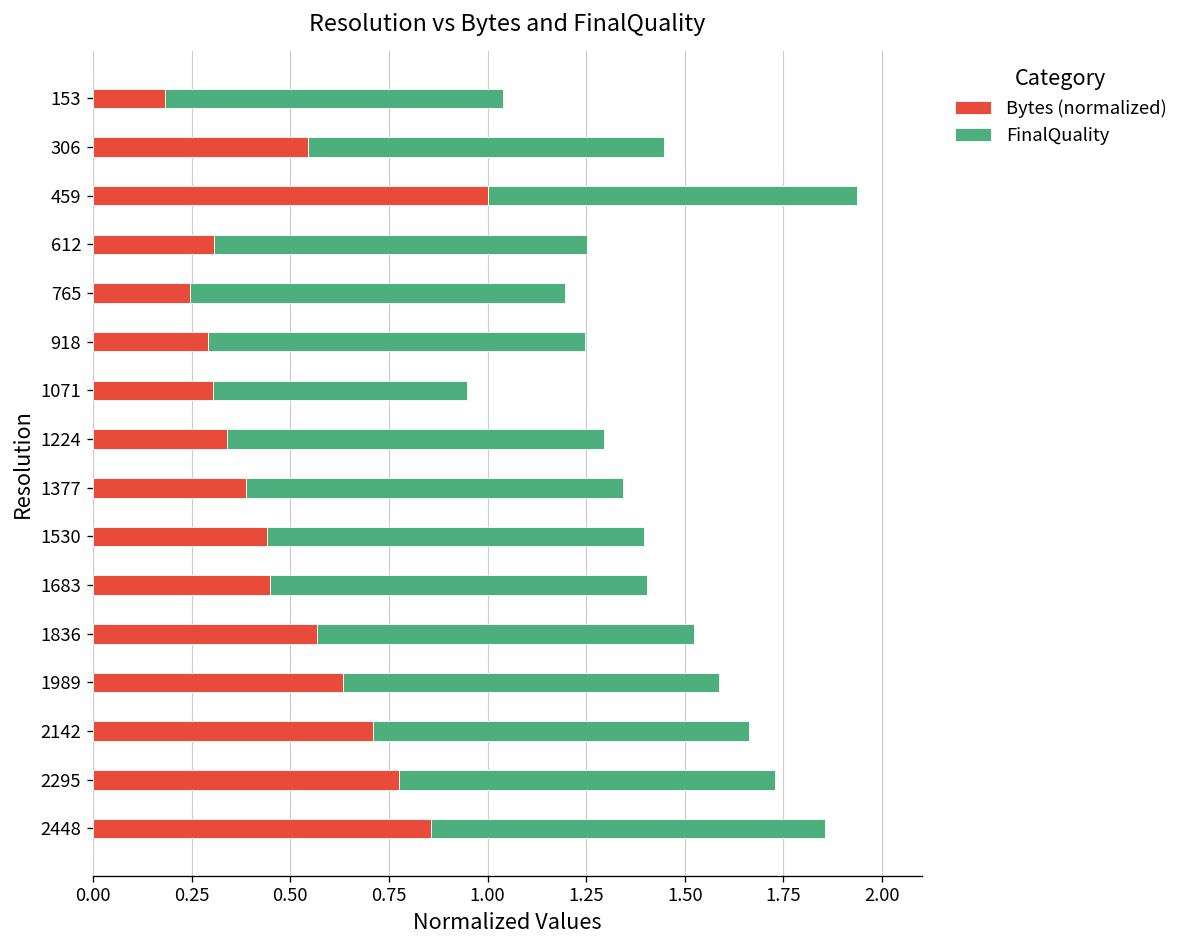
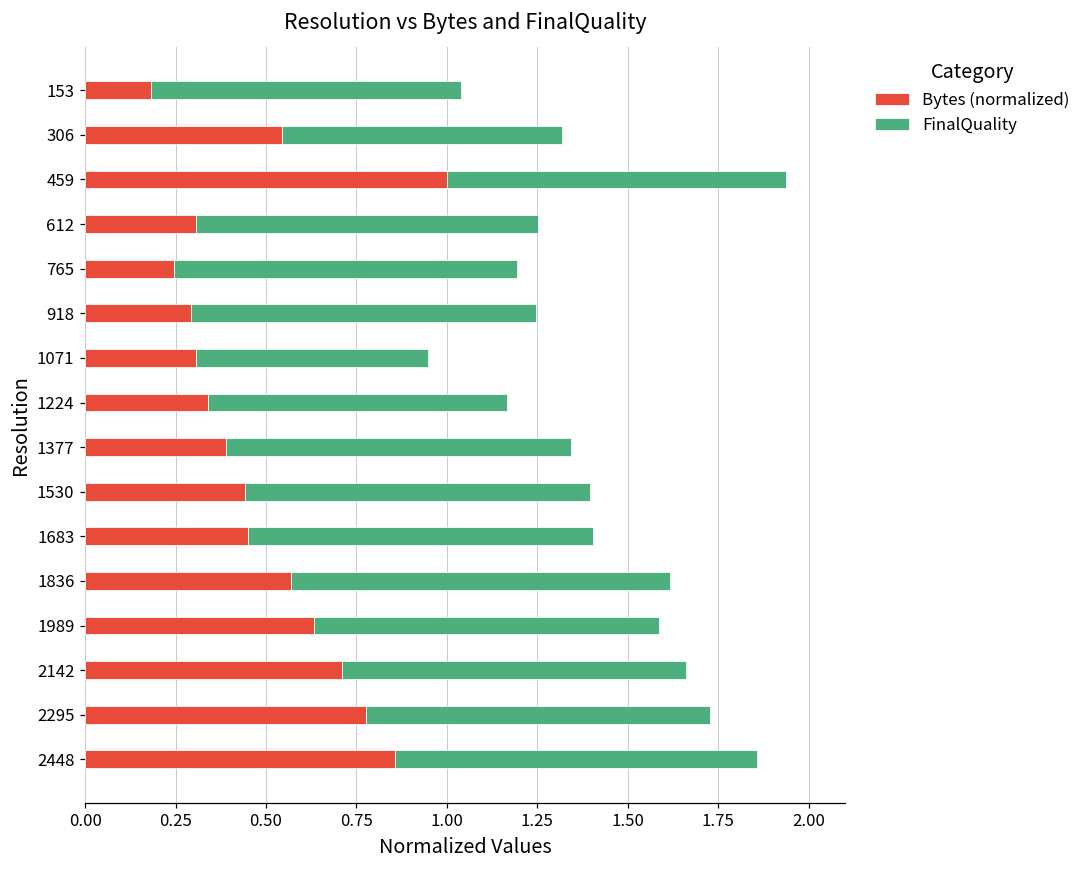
FinalQuality, 306: 0.90 -> 0.77
FinalQuality, 1224: 0.95 -> 0.83
FinalQuality, 1836: 0.95 -> 1.05
